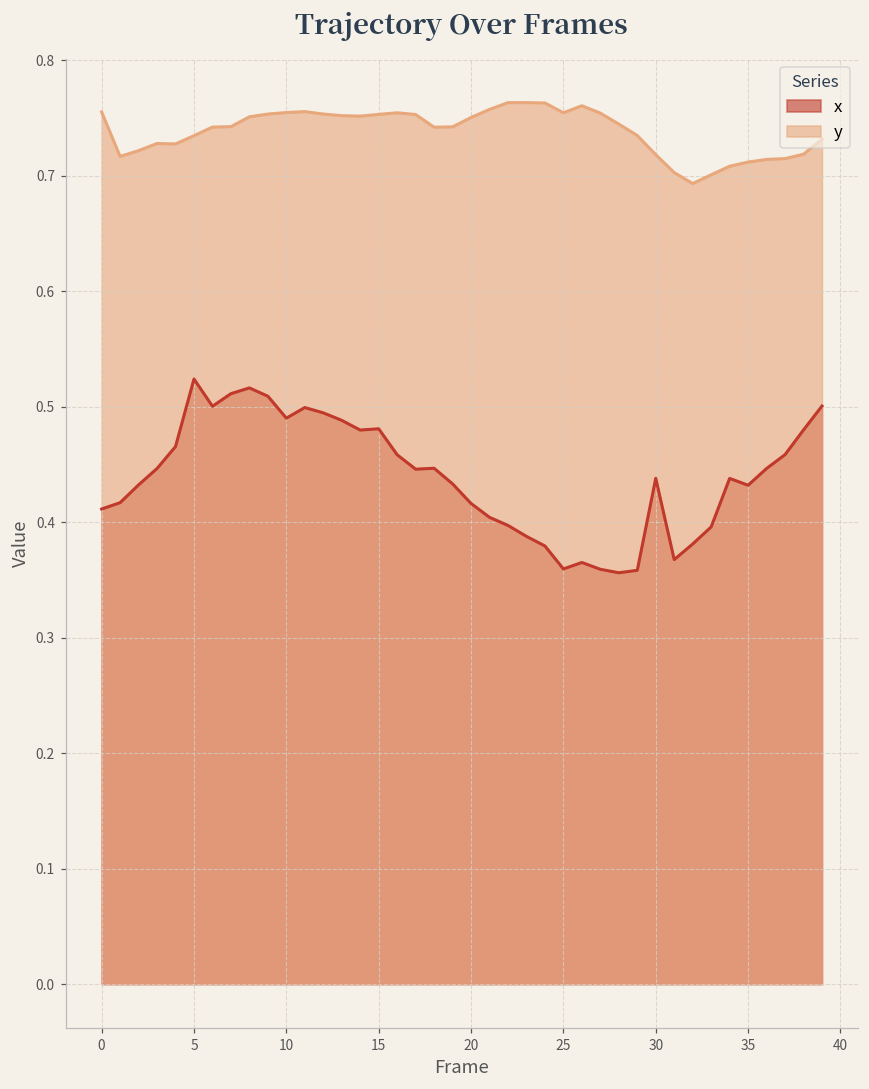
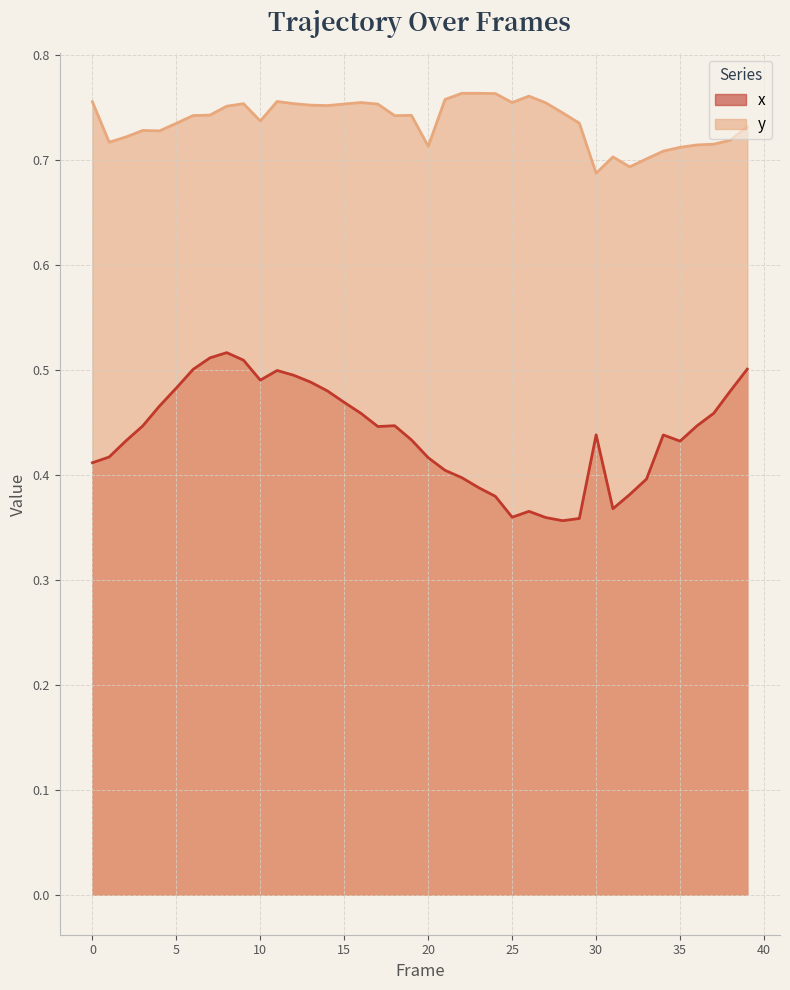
x, 5: 0.524 -> 0.483
y, 10: 0.755 -> 0.737
x, 15: 0.481 -> 0.469
y, 20: 0.751 -> 0.713
y, 30: 0.718 -> 0.687
